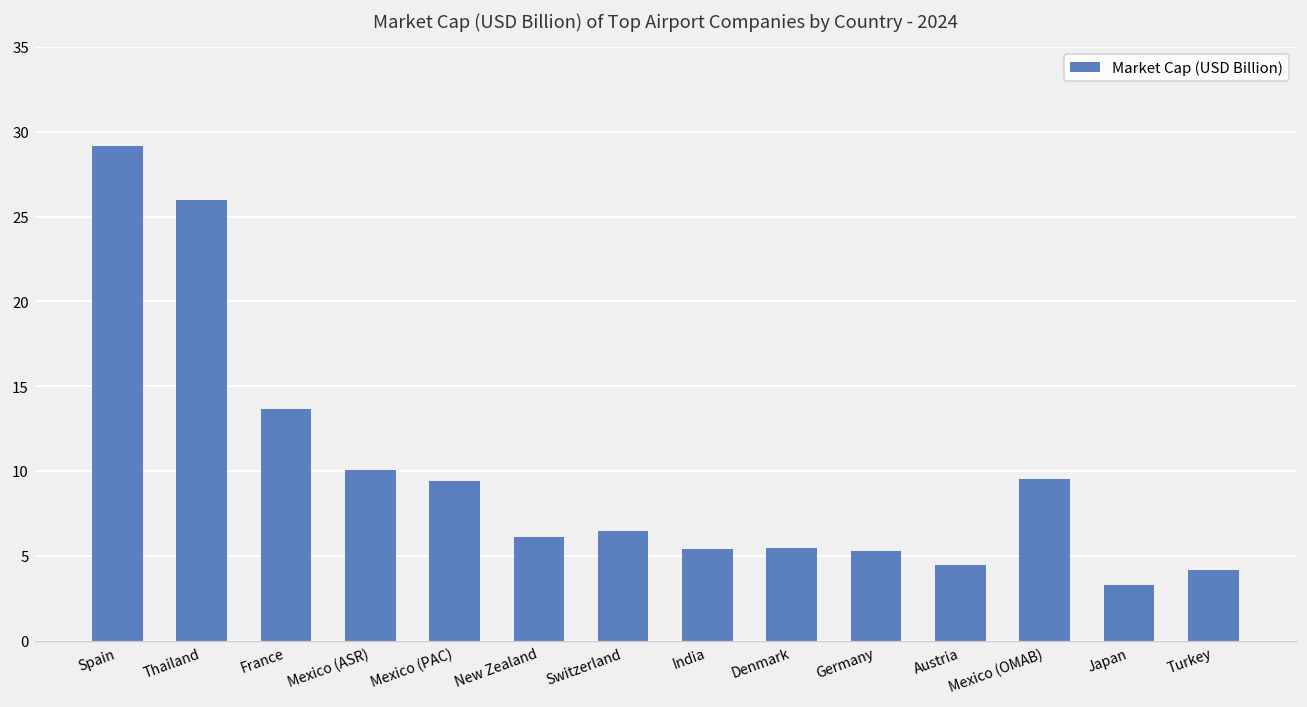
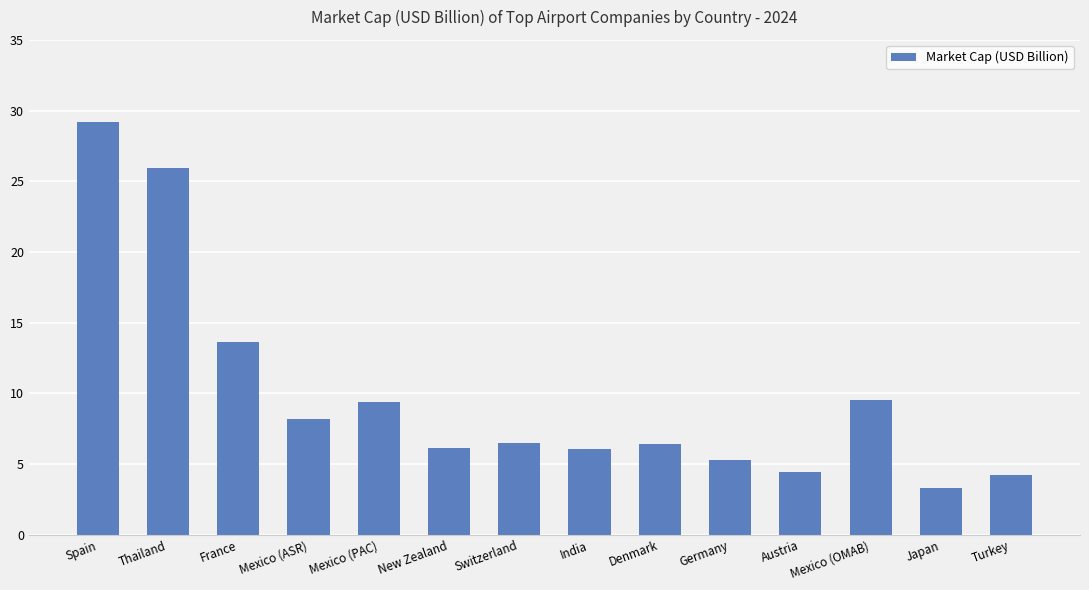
Mexico (ASR): 10.1 -> 8.2
India: 5.4 -> 6.1
Denmark: 5.5 -> 6.4
